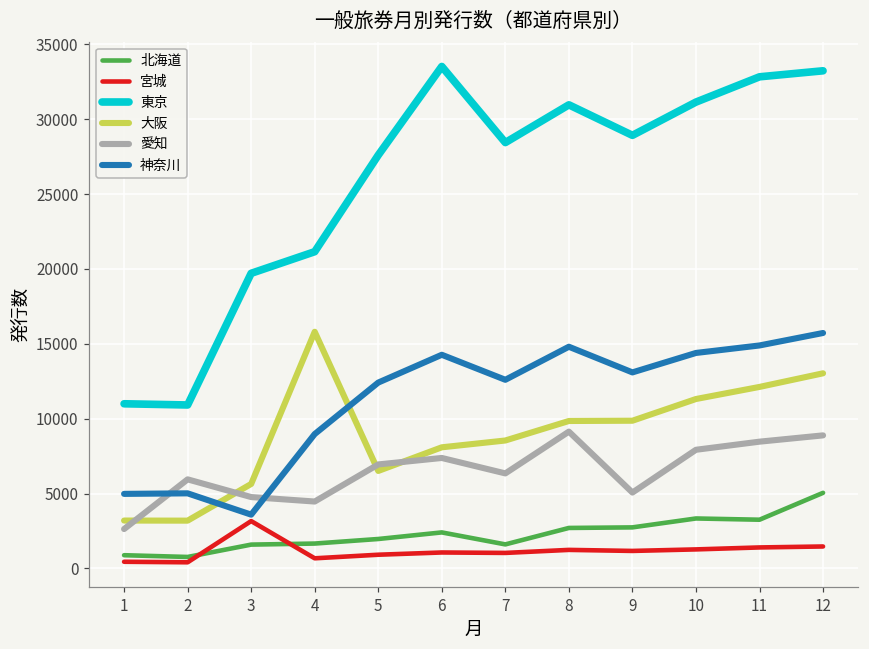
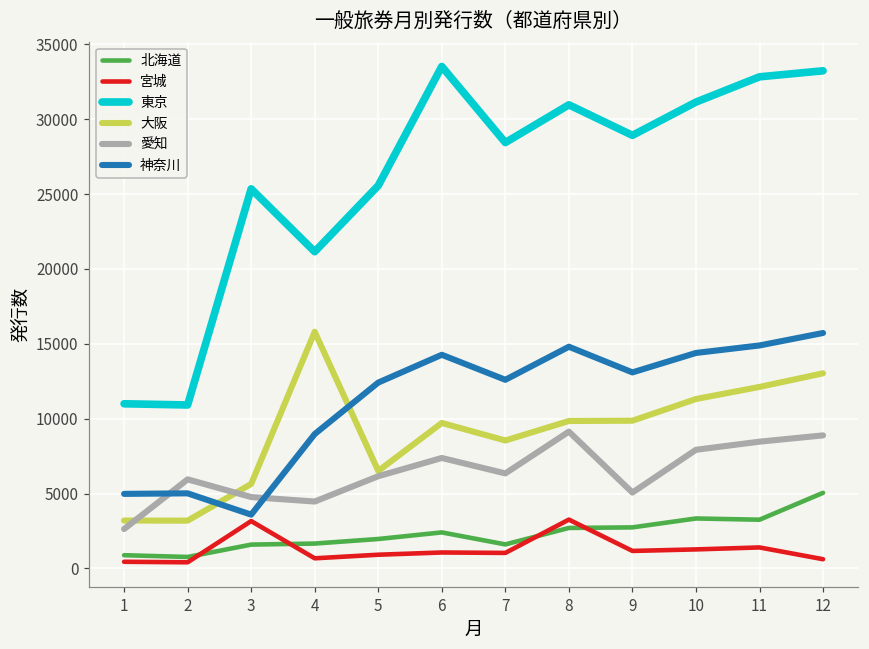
東京, 3: 19700 -> 25400
東京, 5: 27600 -> 25600
愛知, 5: 6900 -> 6200
大阪, 6: 8100 -> 9700
宮城, 8: 1200 -> 3300
宮城, 12: 1500 -> 600
